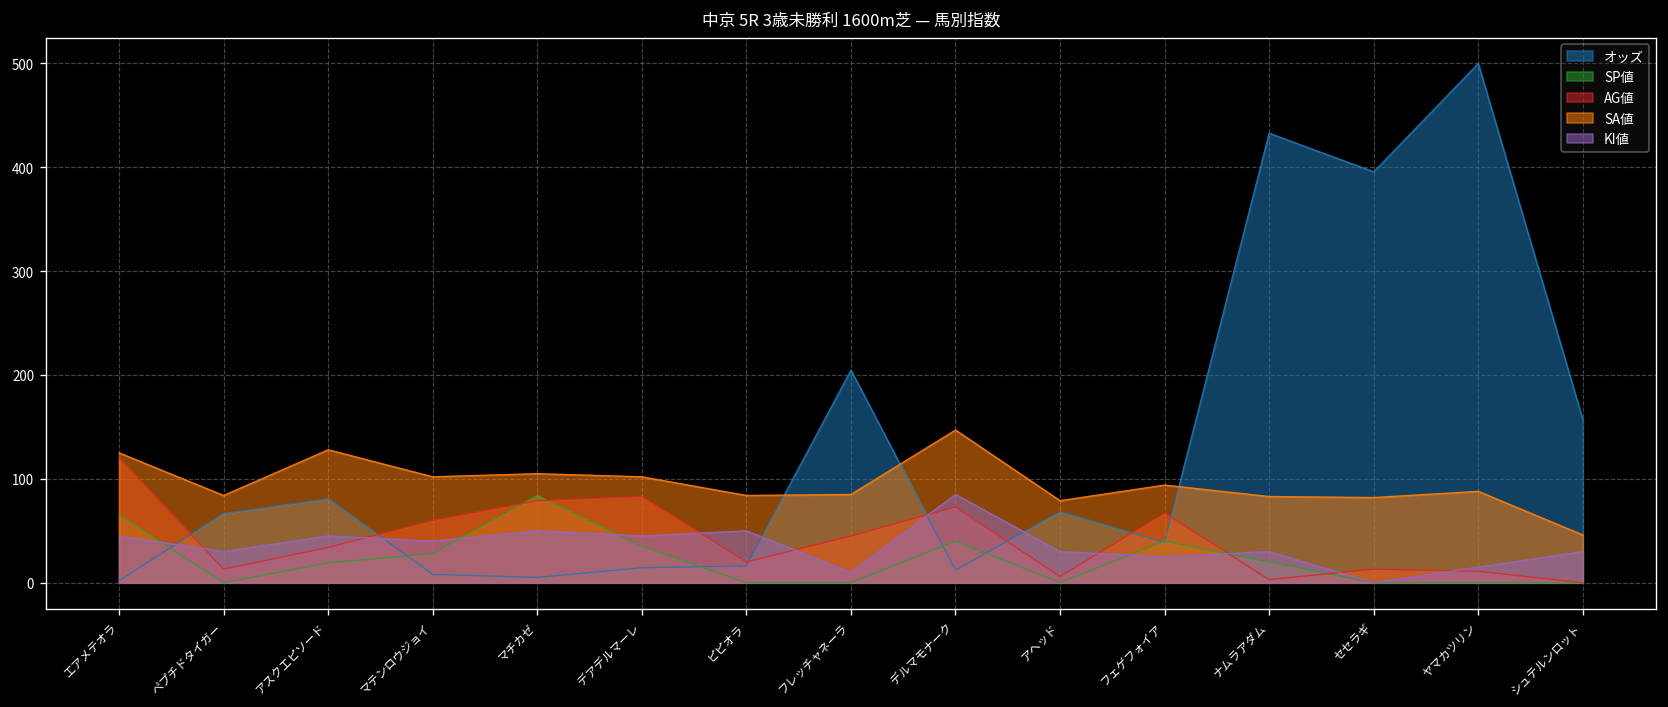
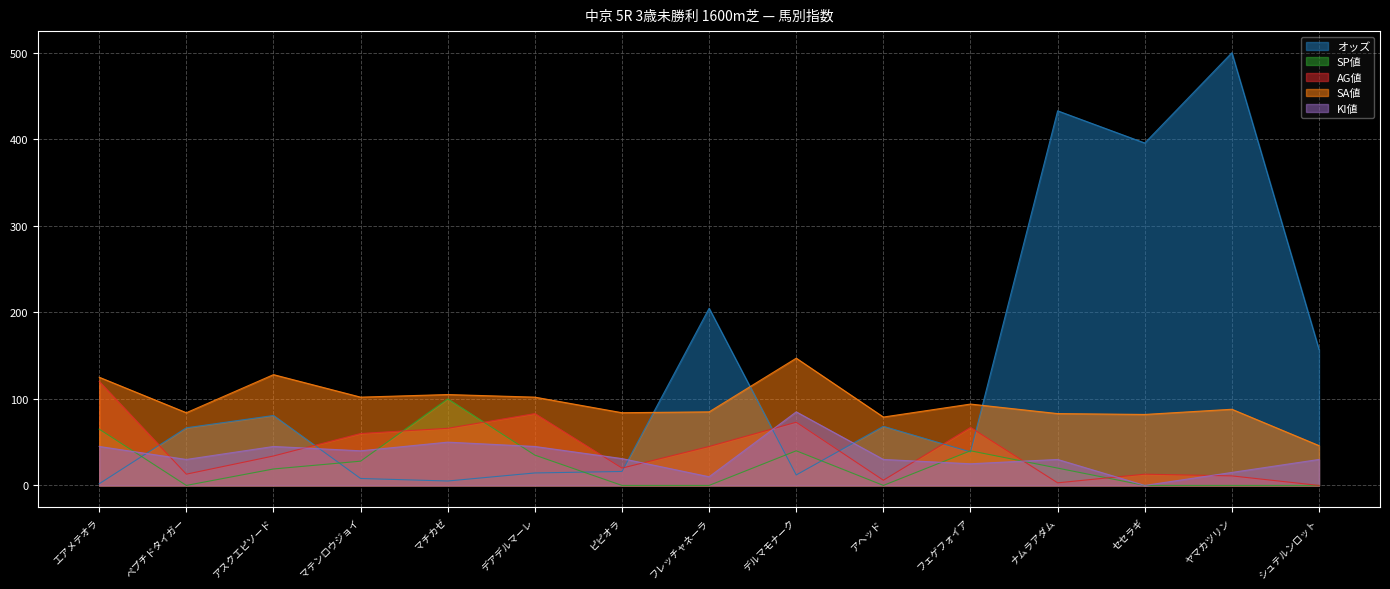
SP値, マチカゼ: 80 -> 100
AG値, マチカゼ: 80 -> 70
KI値, ピピオラ: 50 -> 30
